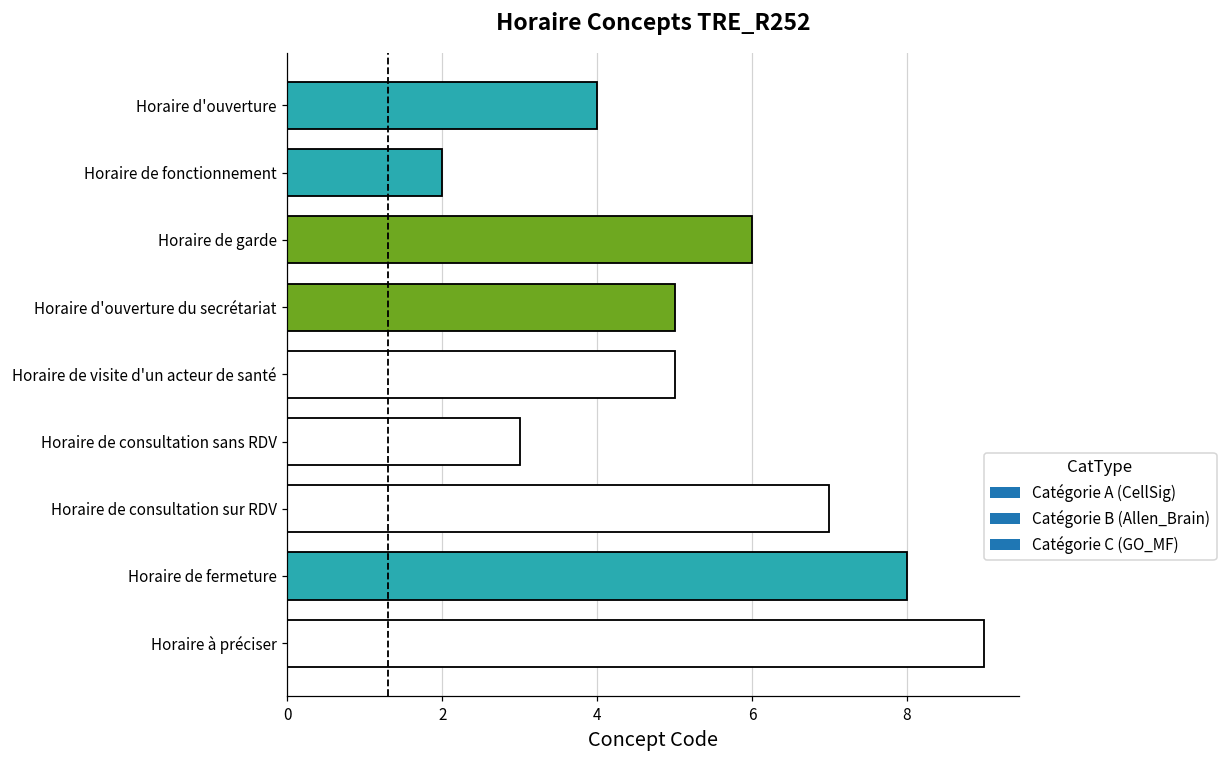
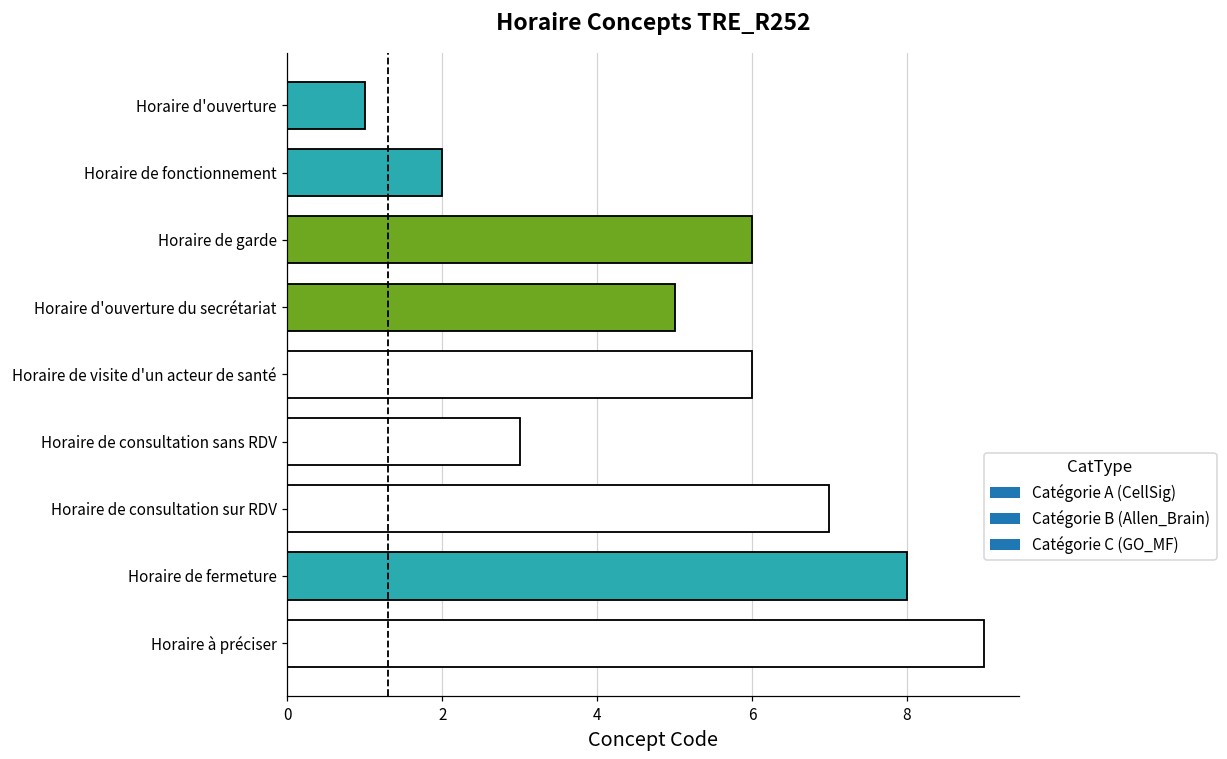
Horaire d'ouverture: 4 -> 1
Horaire de visite d'un acteur de santé: 5 -> 6
